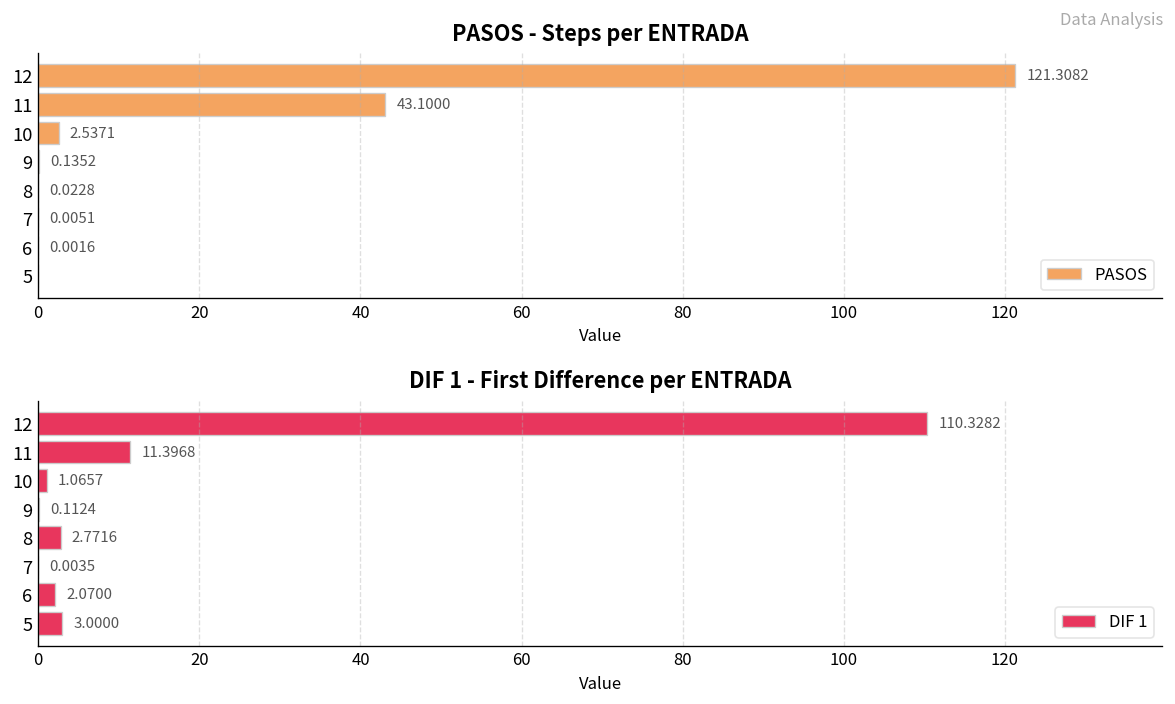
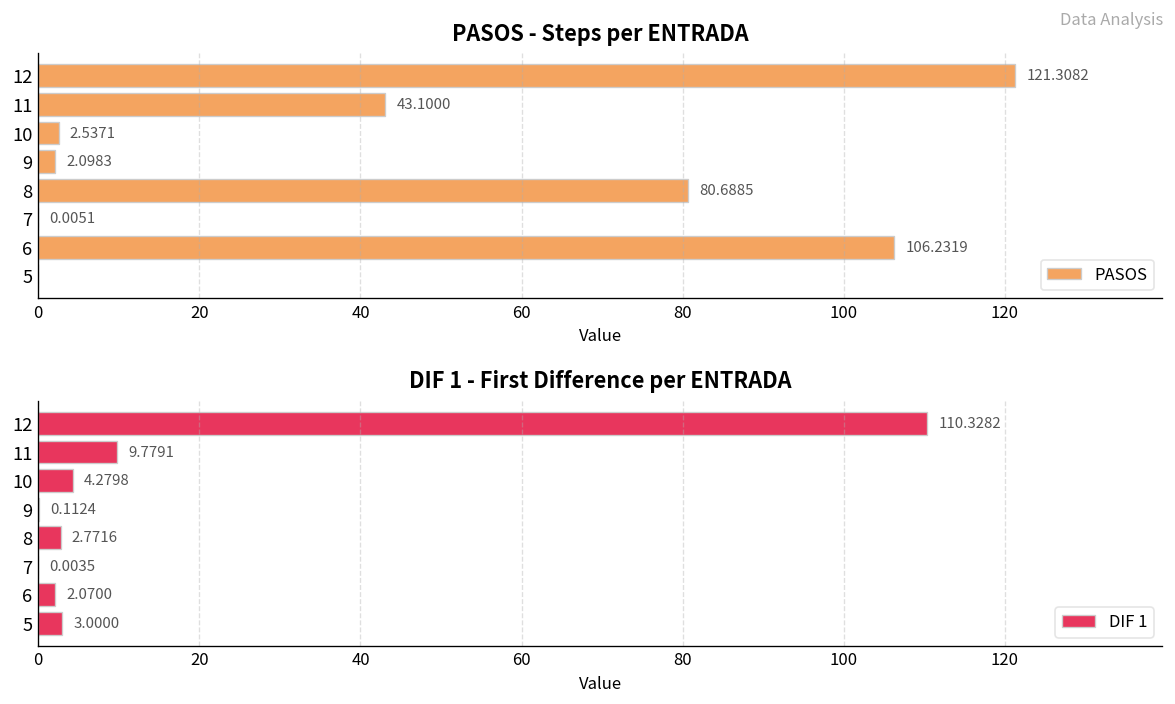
PASOS - Steps per ENTRADA, 9: 0.1352 -> 2.0983
PASOS - Steps per ENTRADA, 8: 0.0228 -> 80.6885
PASOS - Steps per ENTRADA, 6: 0.0016 -> 106.2319
DIF 1 - First Difference per ENTRADA, 11: 11.3968 -> 9.7791
DIF 1 - First Difference per ENTRADA, 10: 1.0657 -> 4.2798
